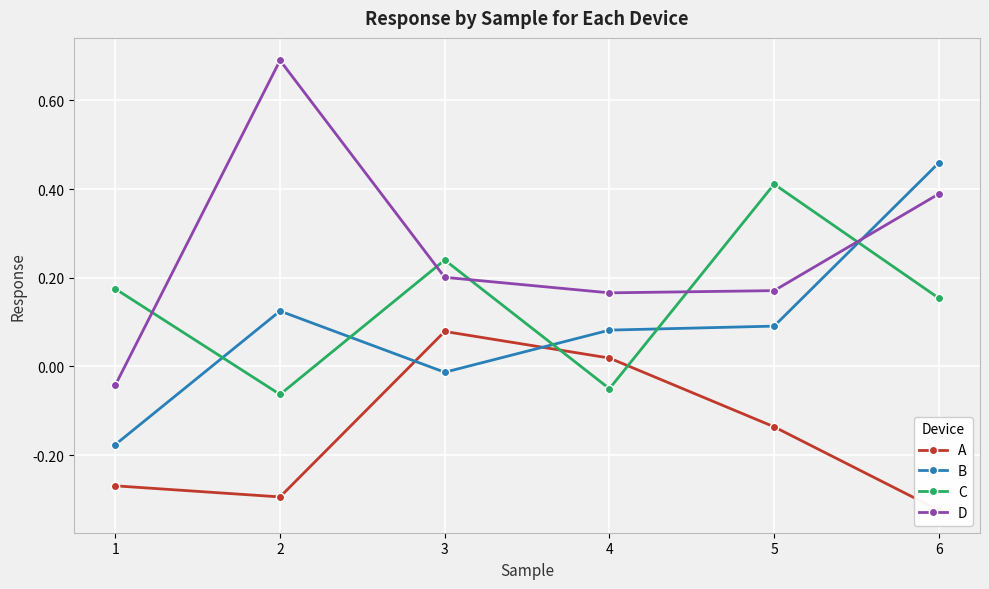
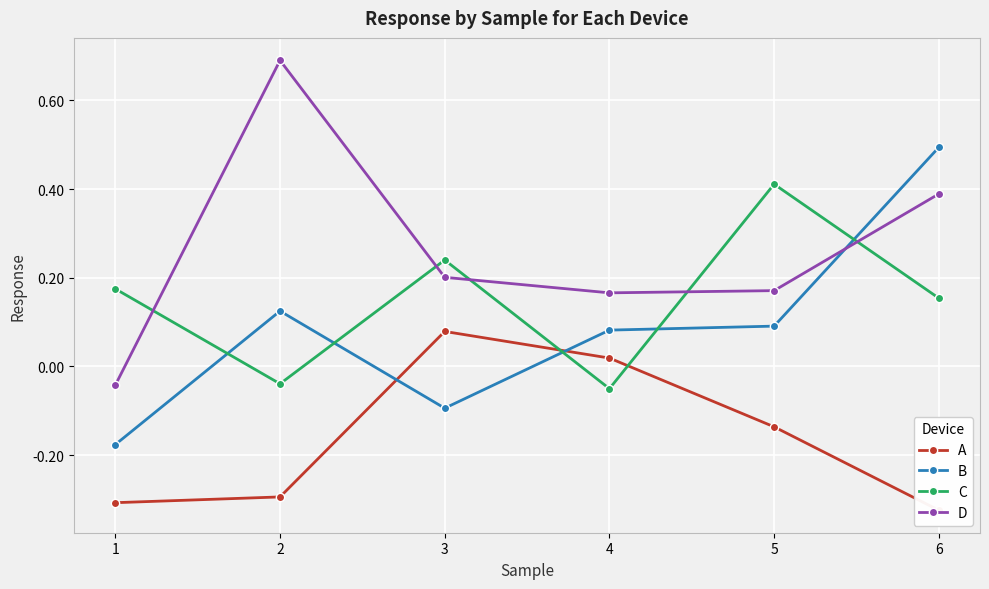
A, 1: -0.27 -> -0.31
C, 2: -0.06 -> -0.04
B, 3: -0.01 -> -0.09
B, 6: 0.46 -> 0.49
